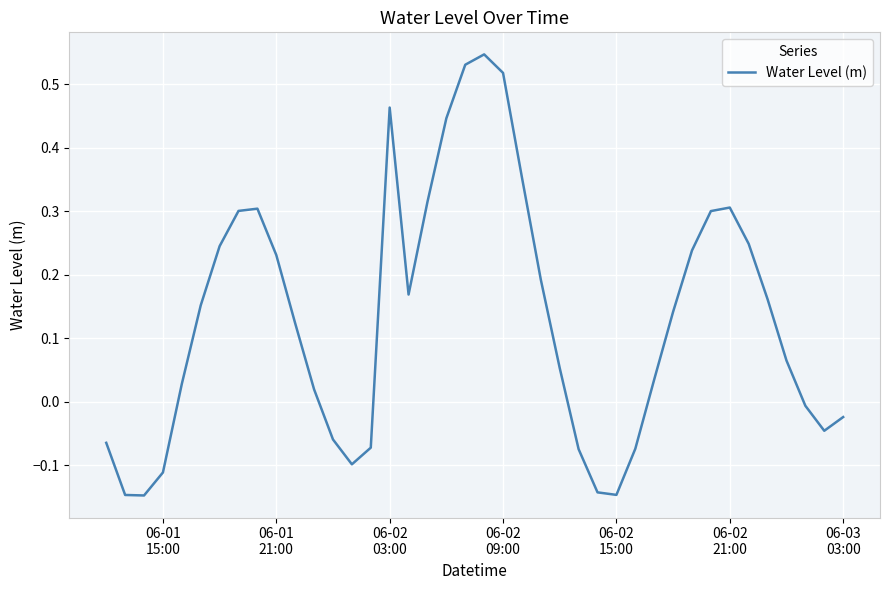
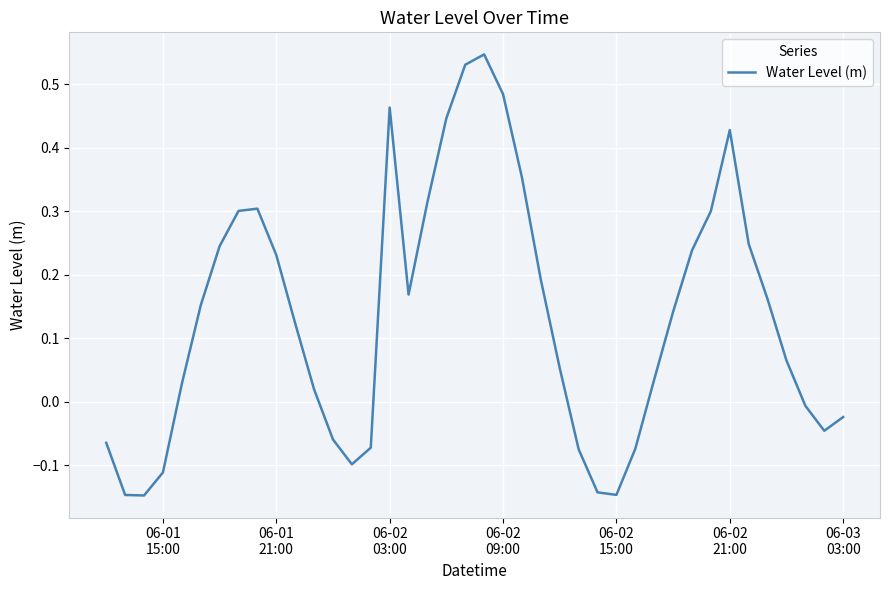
06-02 09:00: 0.52 -> 0.48
06-02 21:00: 0.31 -> 0.43
